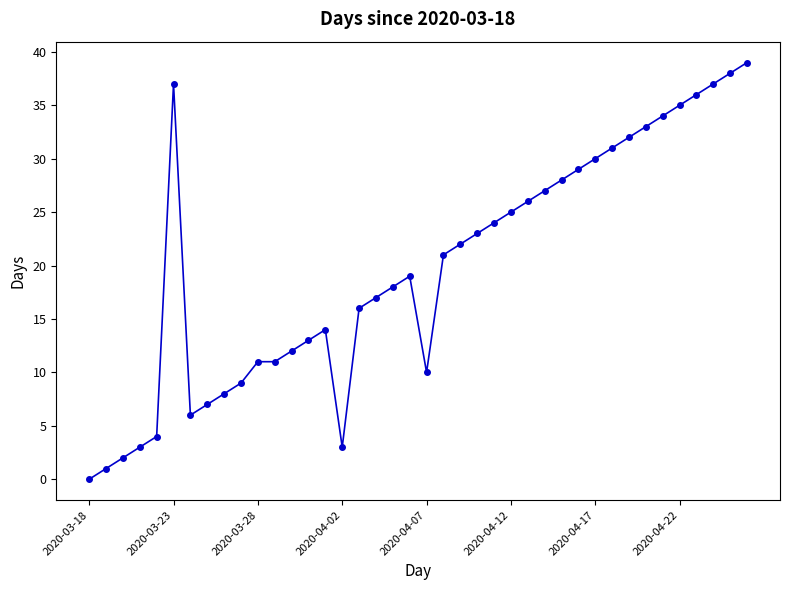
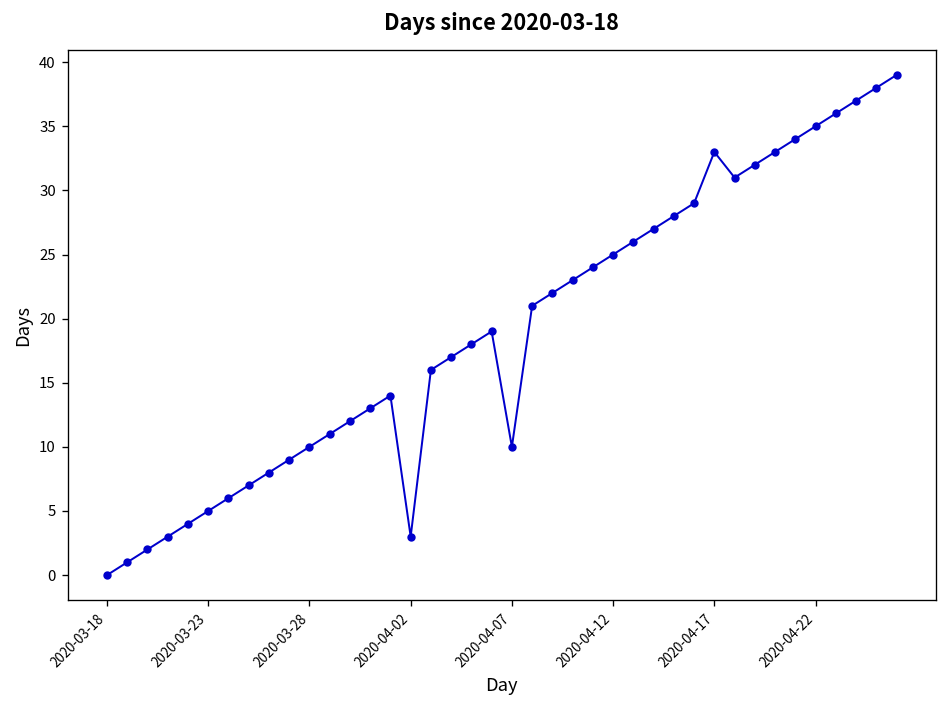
2020-03-23: 37 -> 5
2020-03-28: 11 -> 10
2020-04-17: 30 -> 33
